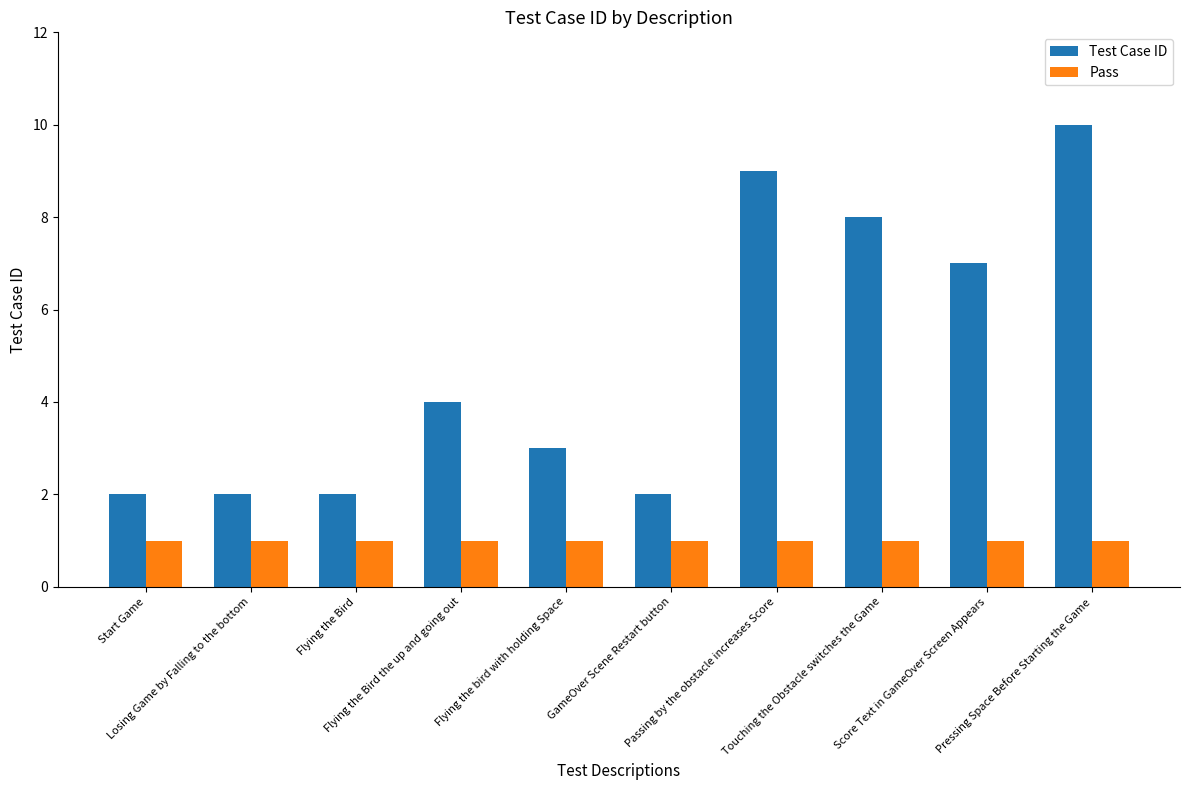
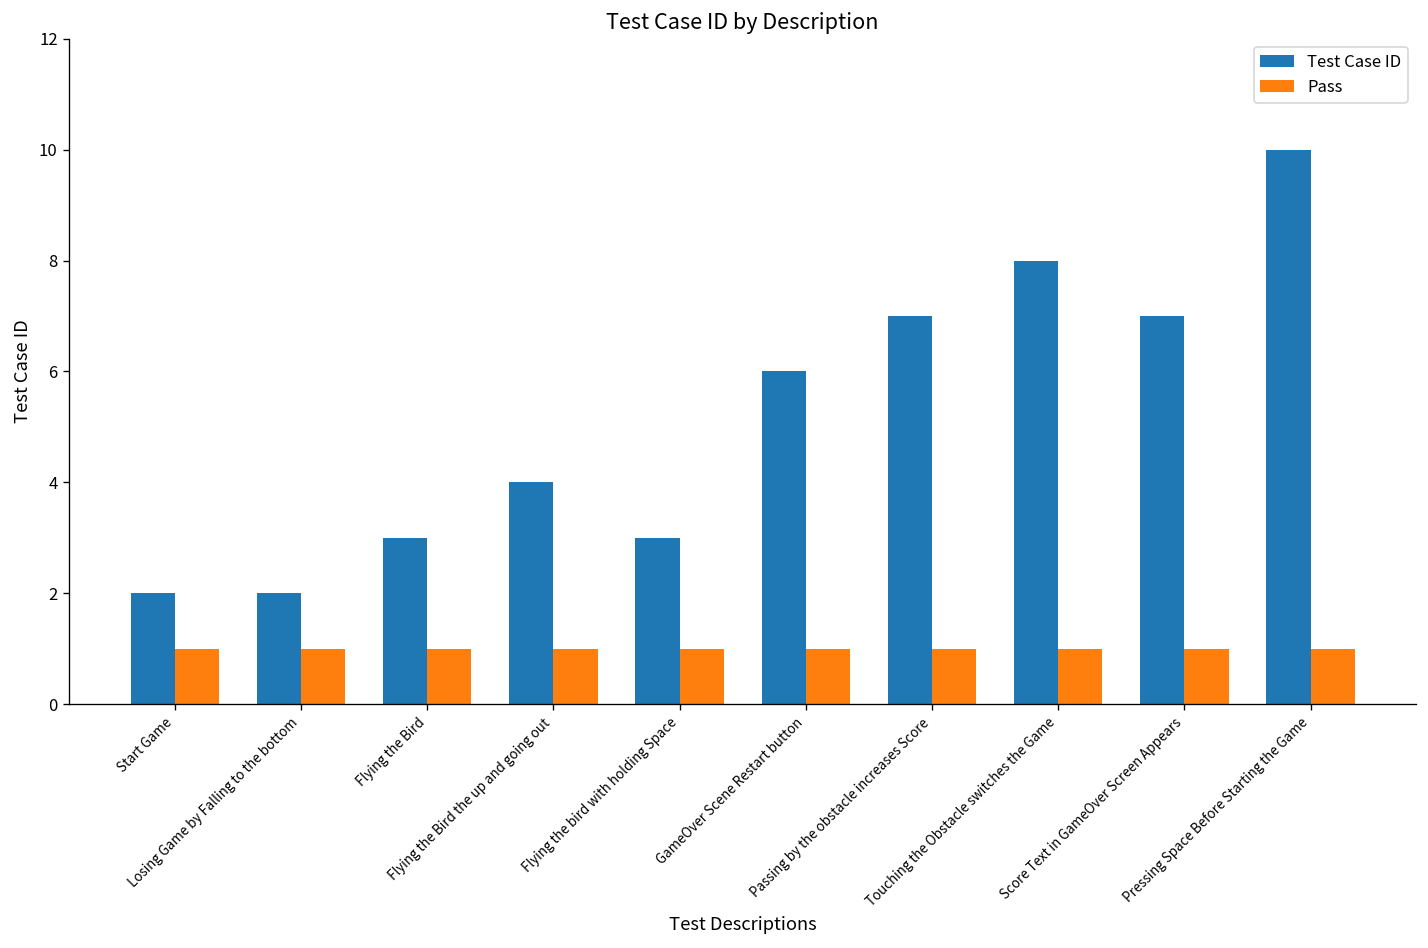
Test Case ID, Flying the Bird: 2 -> 3
Test Case ID, GameOver Scene Restart button: 2 -> 6
Test Case ID, Passing by the obstacle increases Score: 9 -> 7
